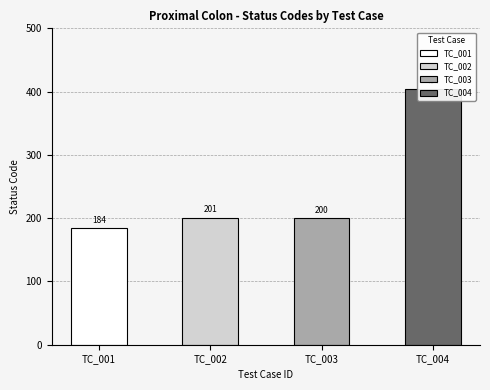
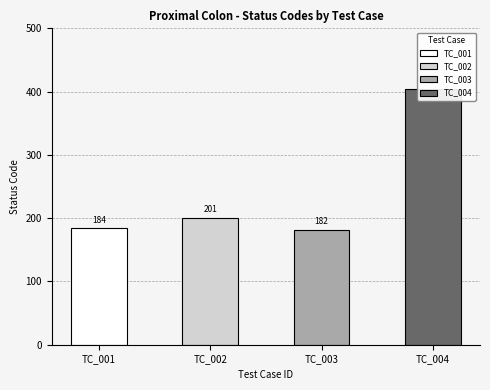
TC_003: 200 -> 182
